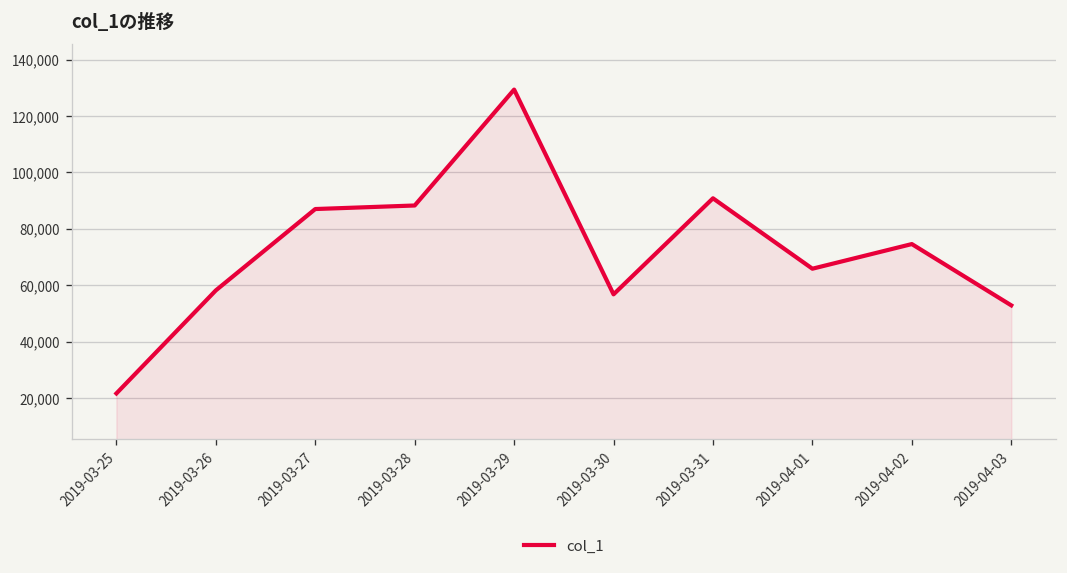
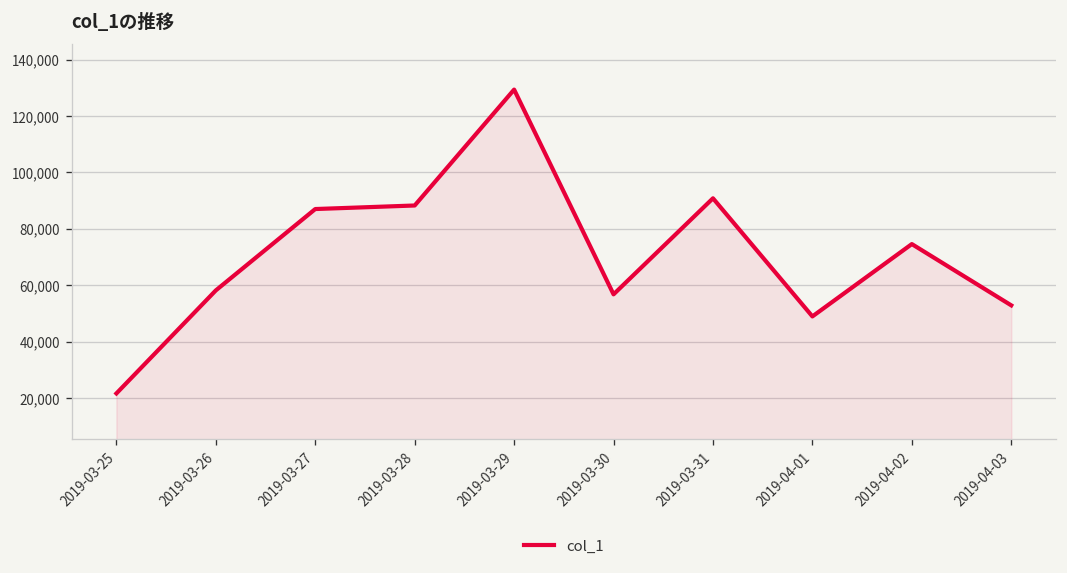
2019-04-01: 66,000 -> 49,000
